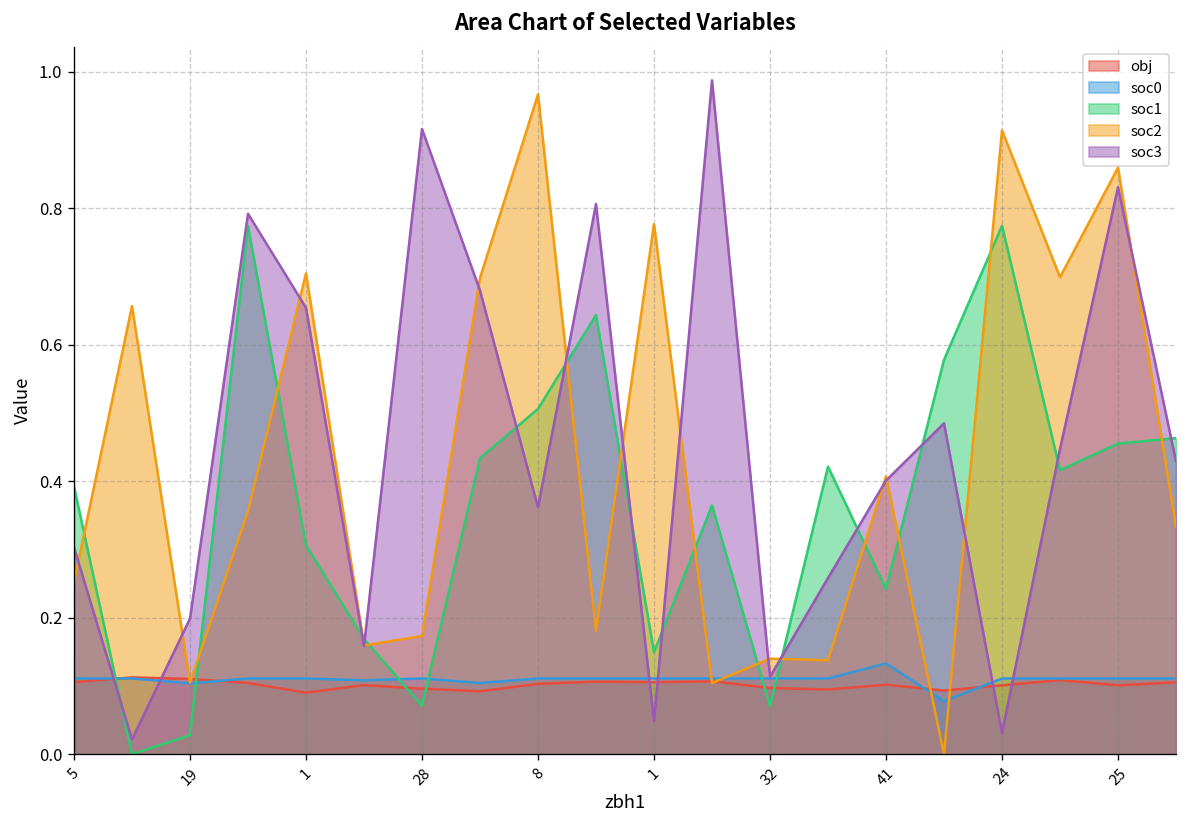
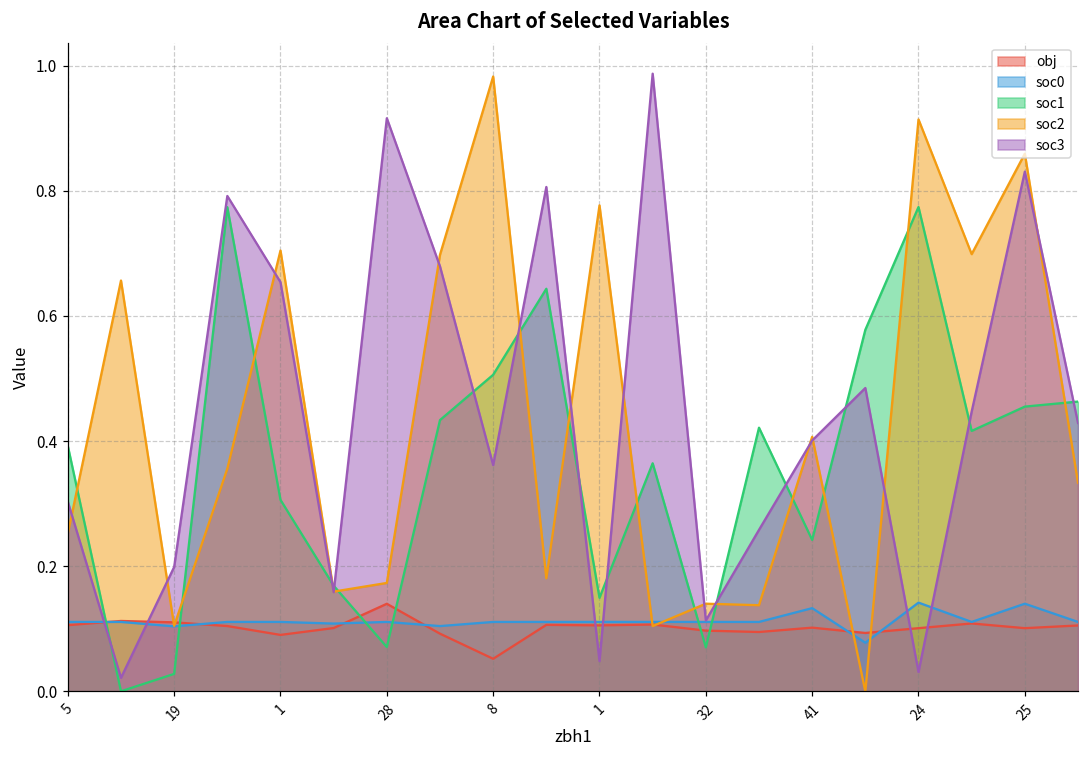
obj, 28: 0.10 -> 0.14
obj, 8: 0.10 -> 0.05
soc2, 8: 0.97 -> 0.98
soc0, 24: 0.11 -> 0.14
soc0, 25: 0.11 -> 0.14
